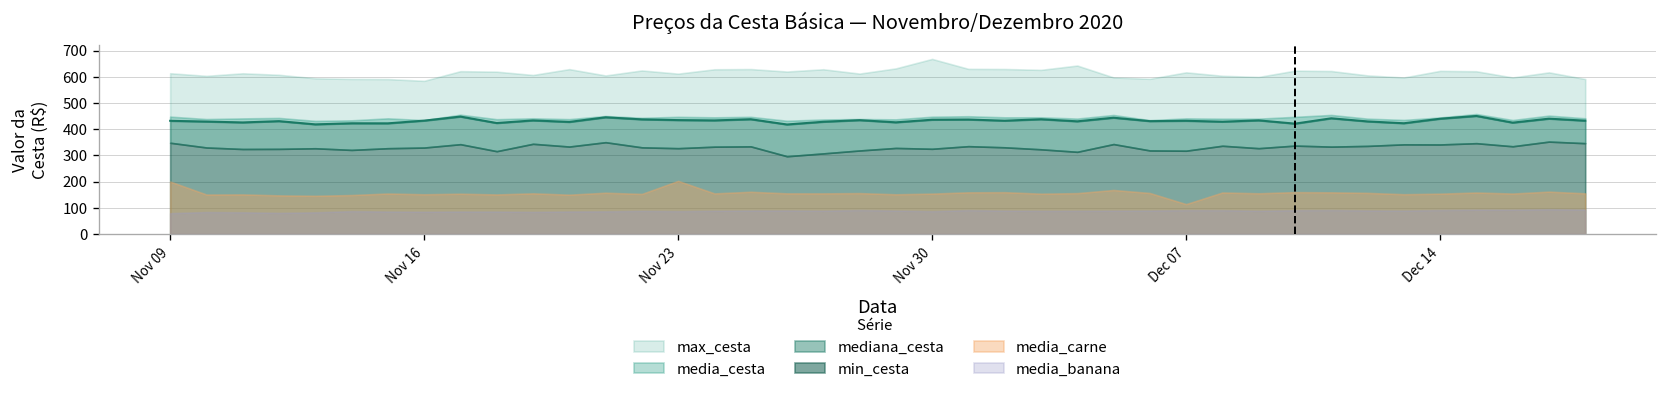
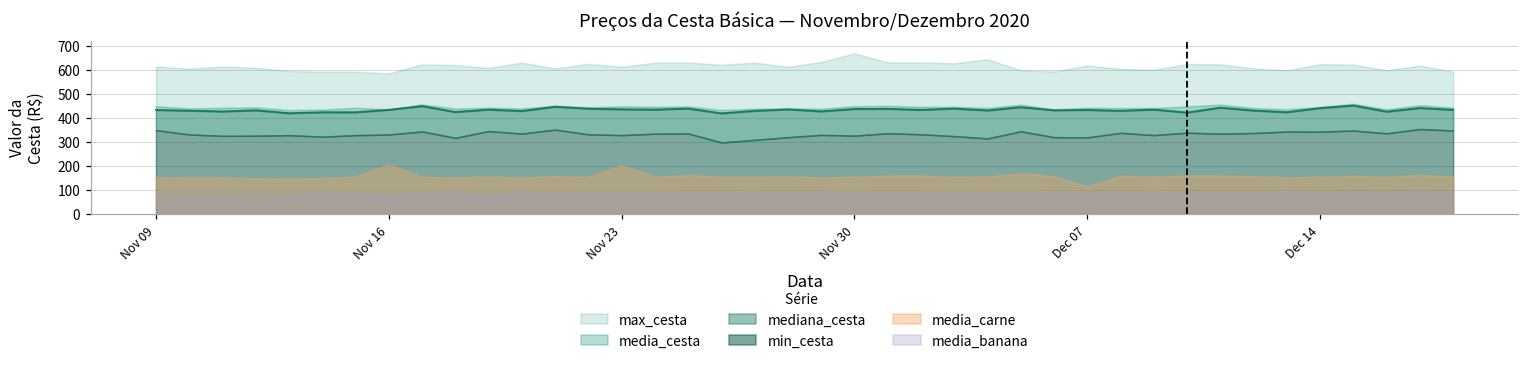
media_carne, Nov 09: 200 -> 150
media_carne, Nov 16: 150 -> 210
